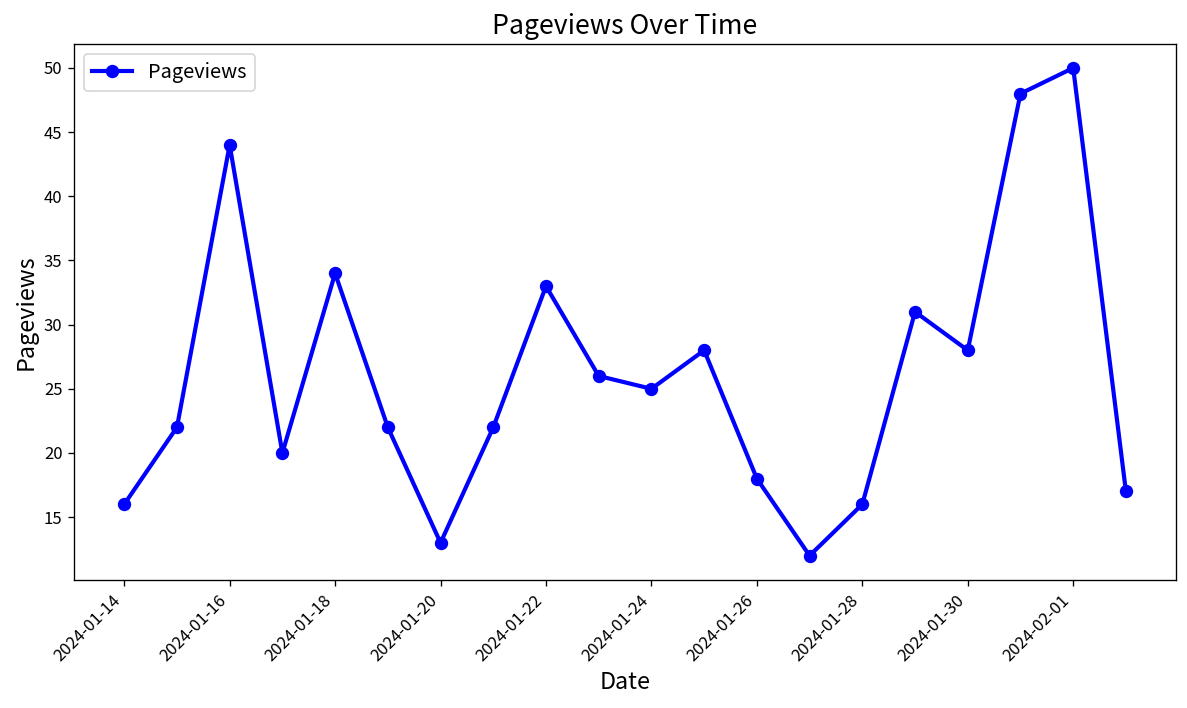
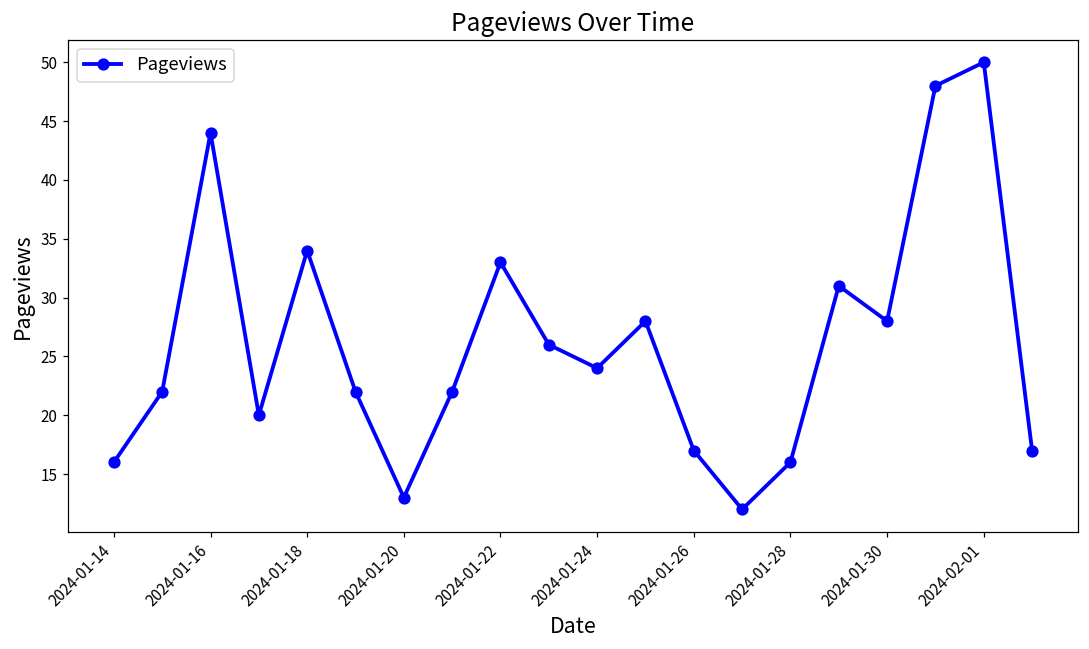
2024-01-24: 25 -> 24
2024-01-26: 18 -> 17
